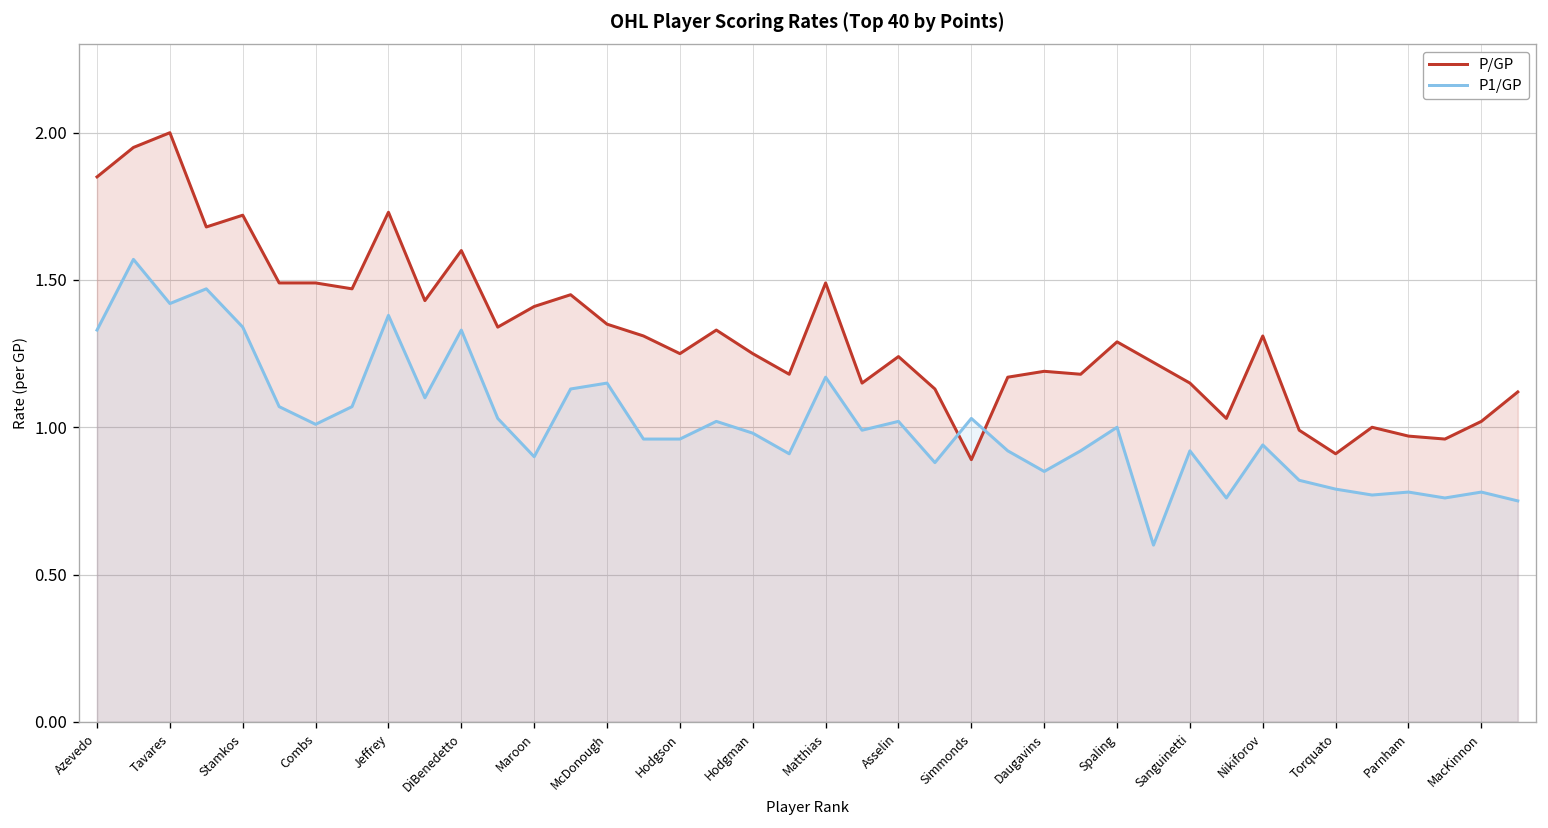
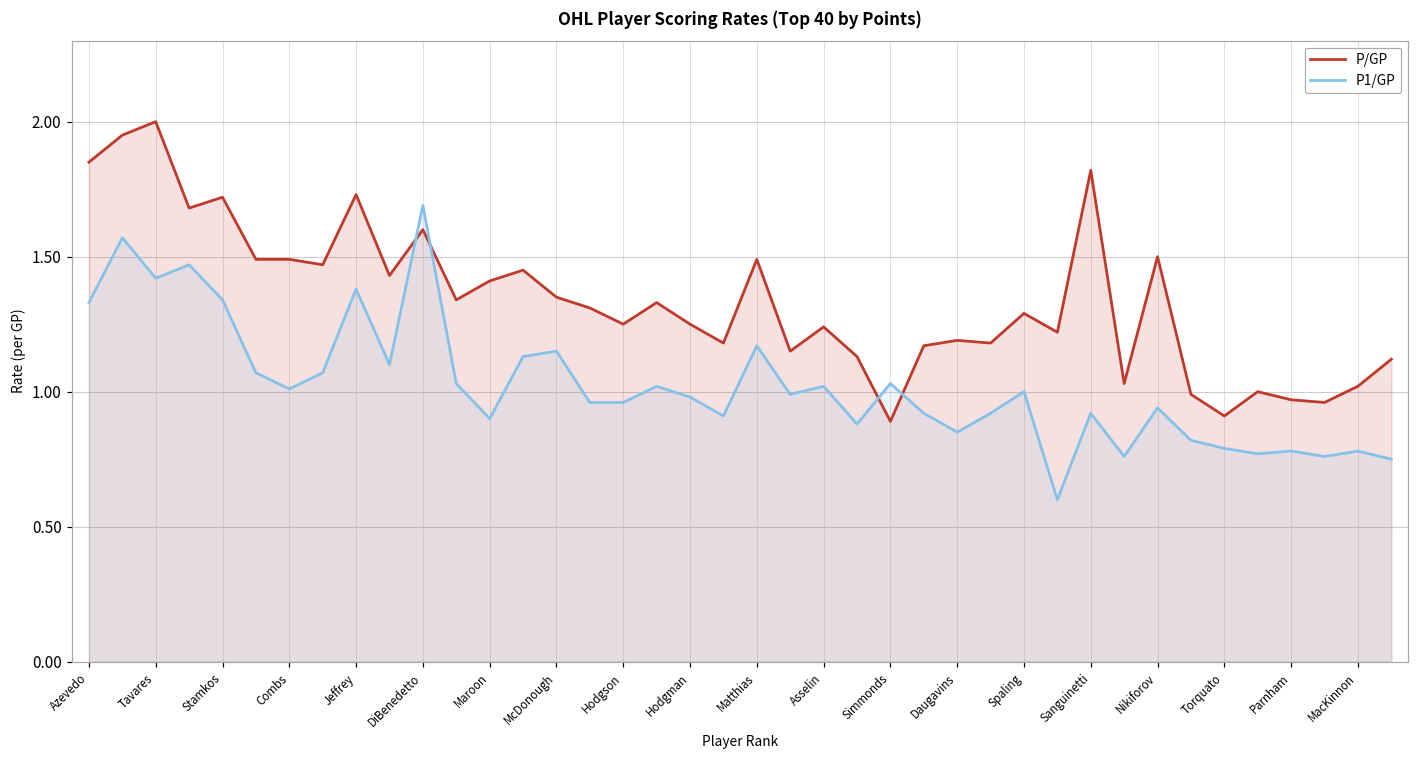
P1/GP, DiBenedetto: 1.33 -> 1.69
P/GP, Sanguinetti: 1.15 -> 1.82
P/GP, Nikiforov: 1.31 -> 1.50
